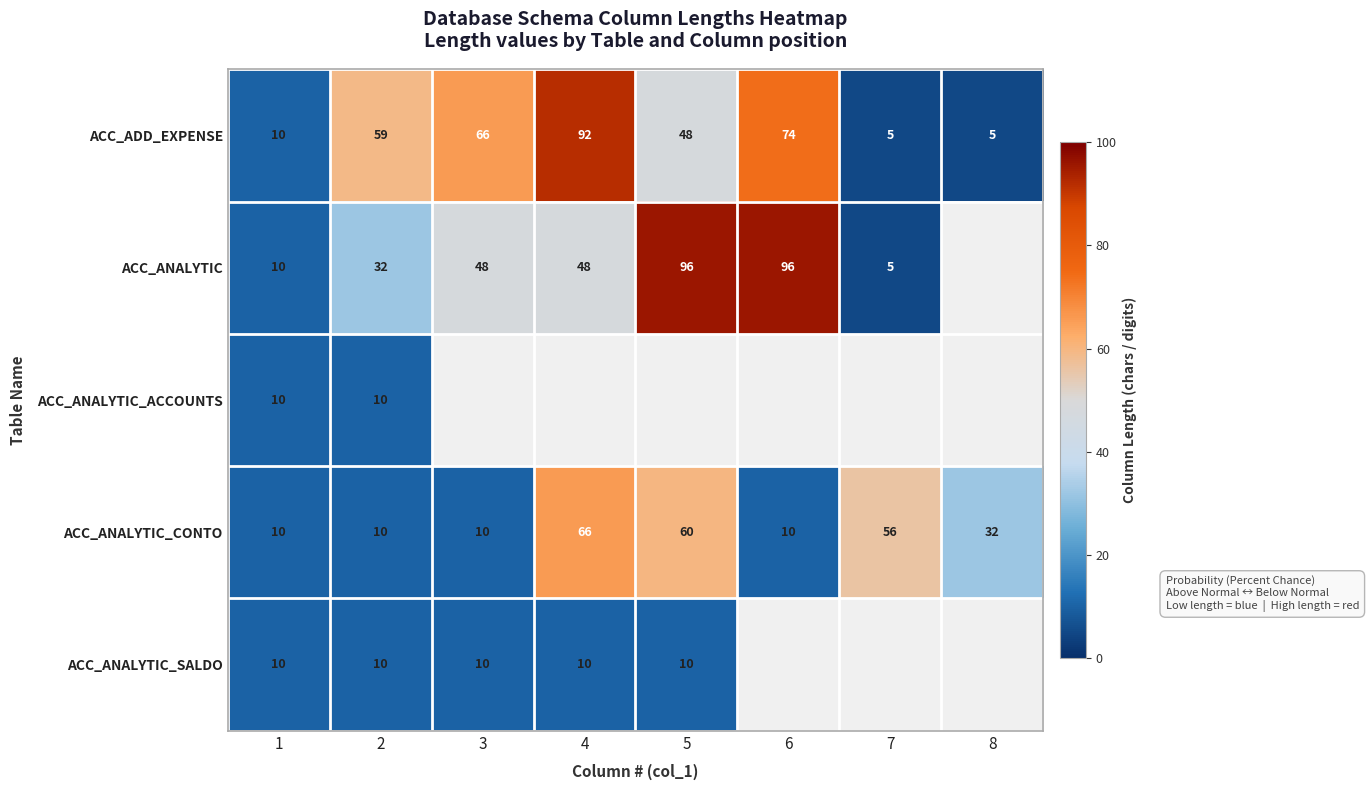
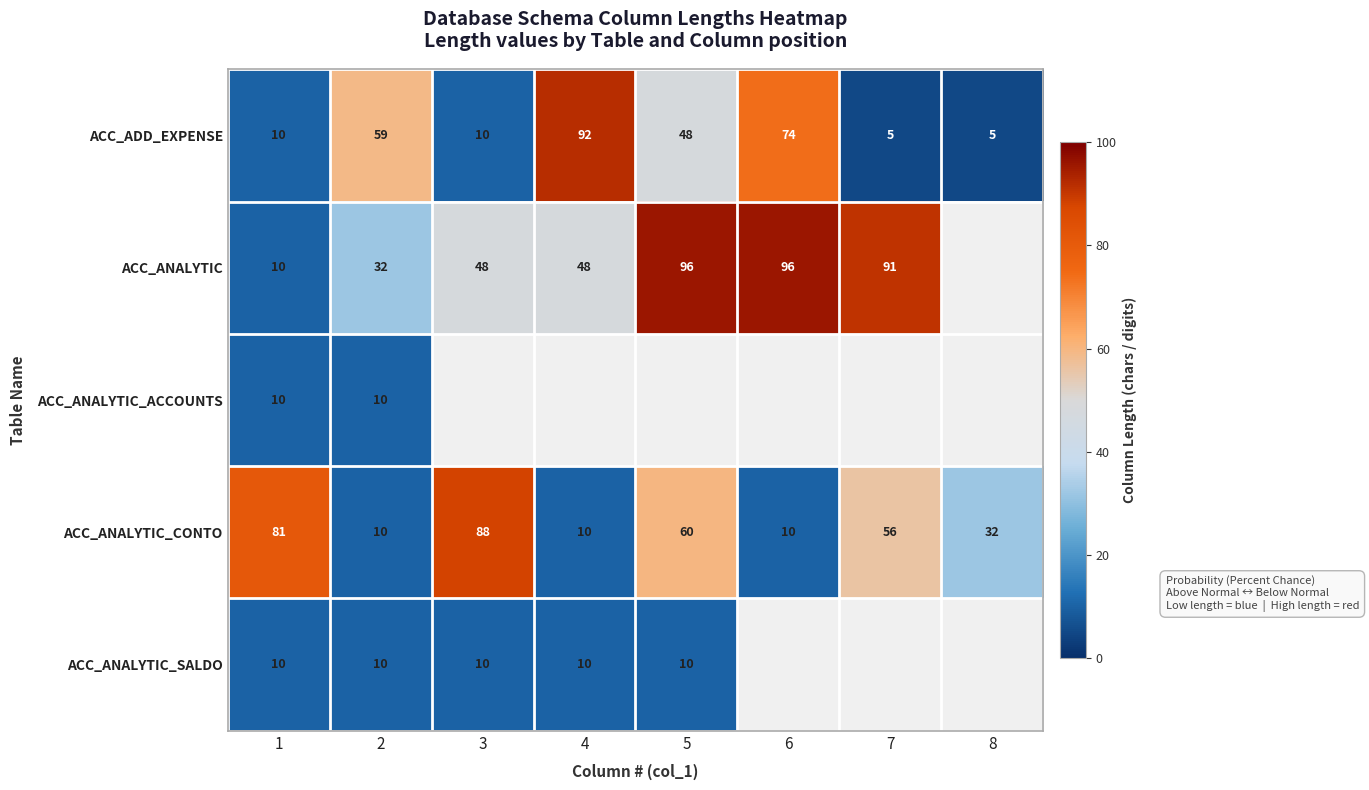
ACC_ADD_EXPENSE, 3: 66 -> 10
ACC_ANALYTIC, 7: 5 -> 91
ACC_ANALYTIC_CONTO, 1: 10 -> 81
ACC_ANALYTIC_CONTO, 3: 10 -> 88
ACC_ANALYTIC_CONTO, 4: 66 -> 10
